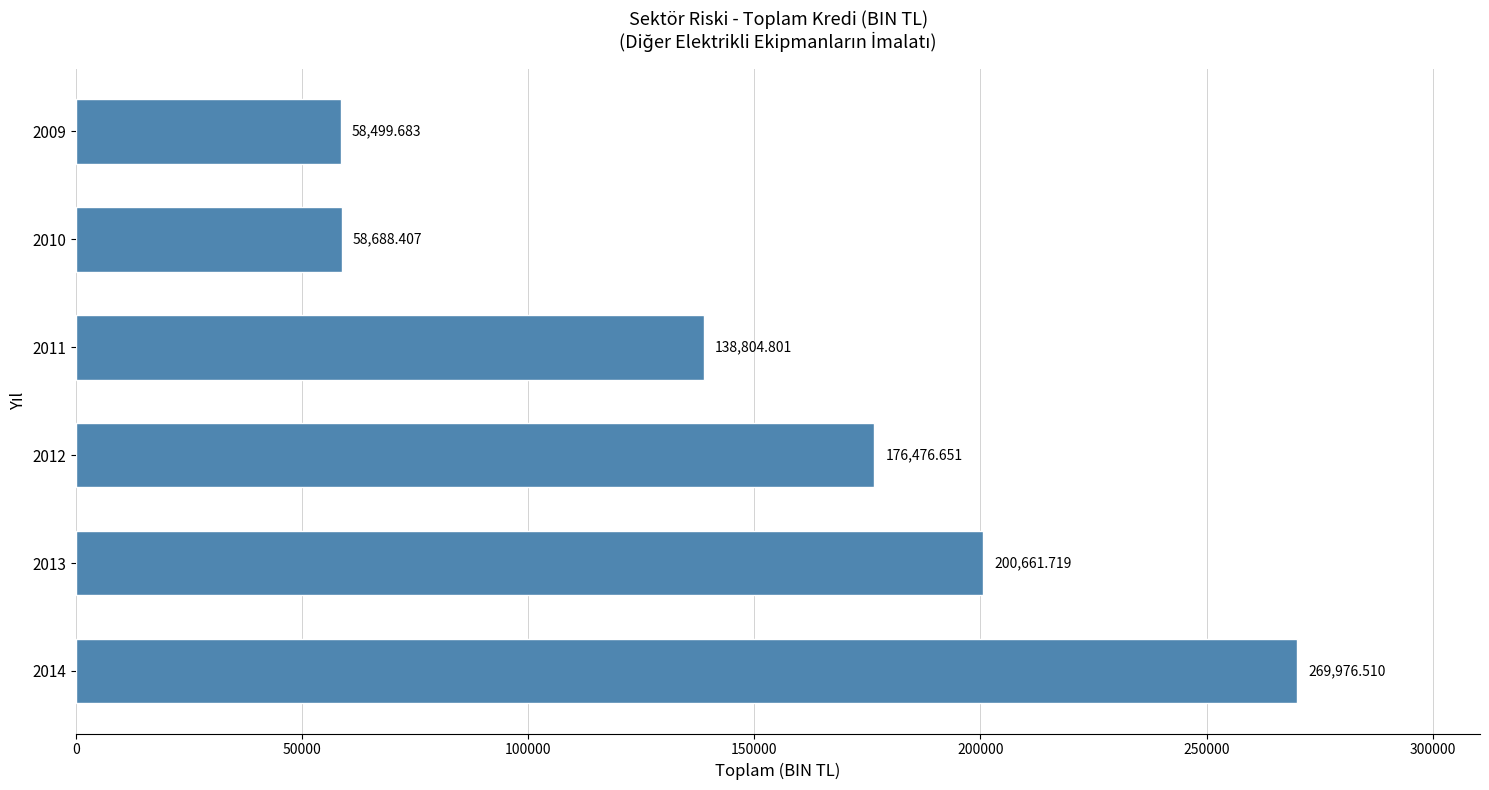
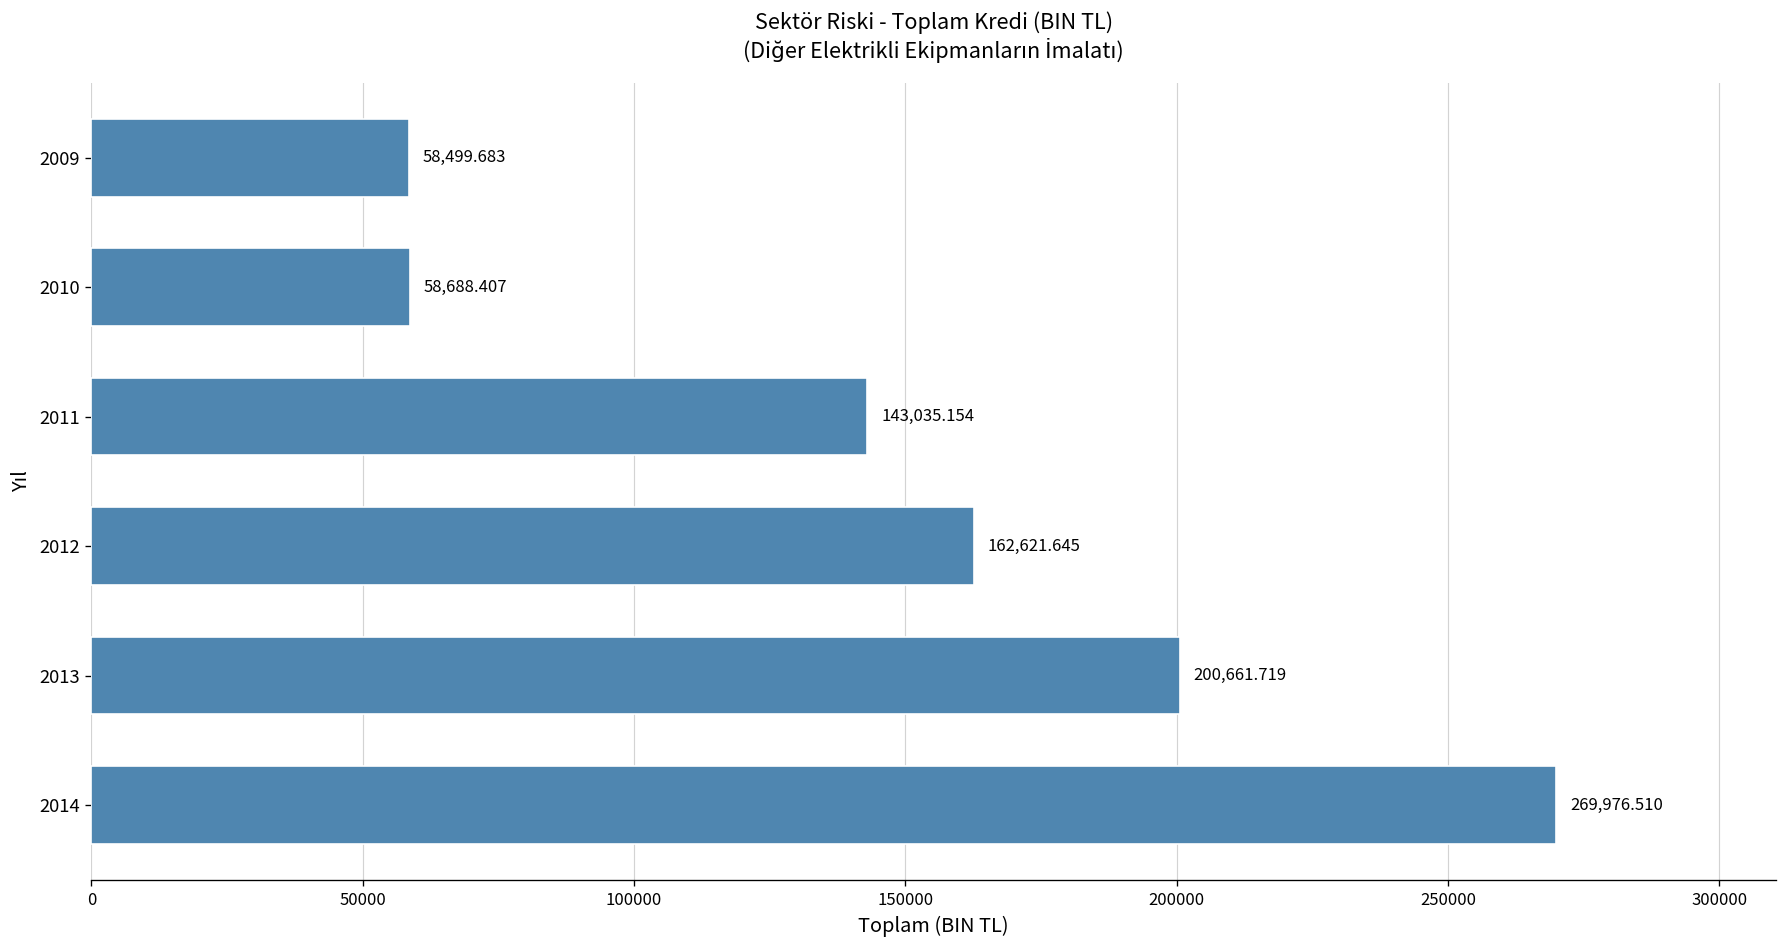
2011: 138,804.801 -> 143,035.154
2012: 176,476.651 -> 162,621.645
